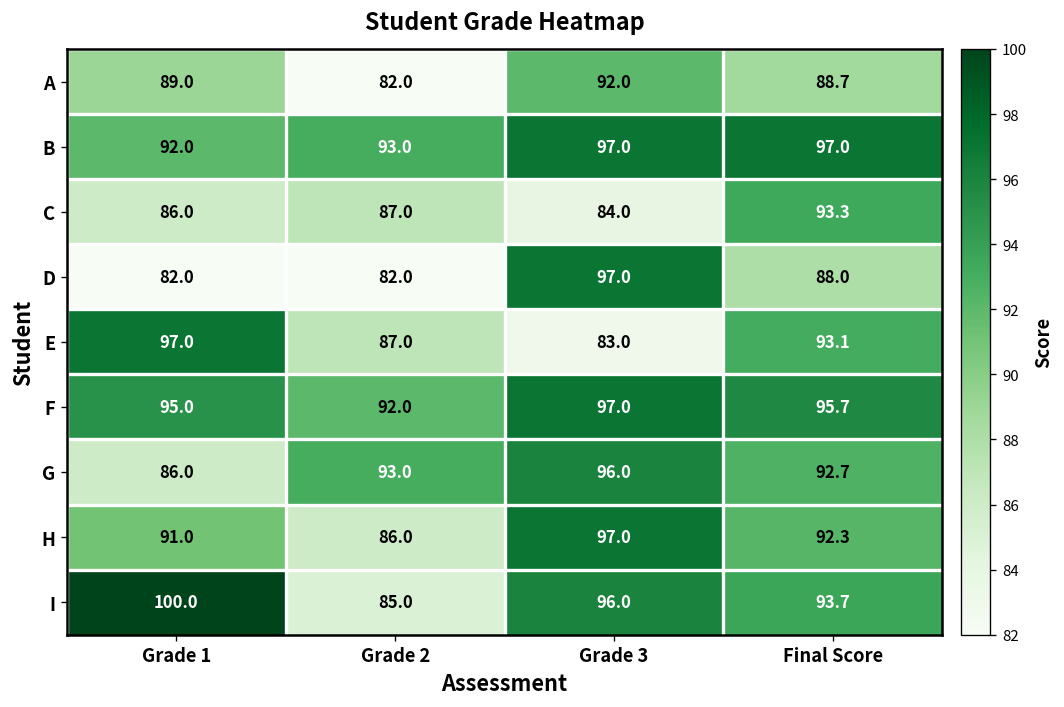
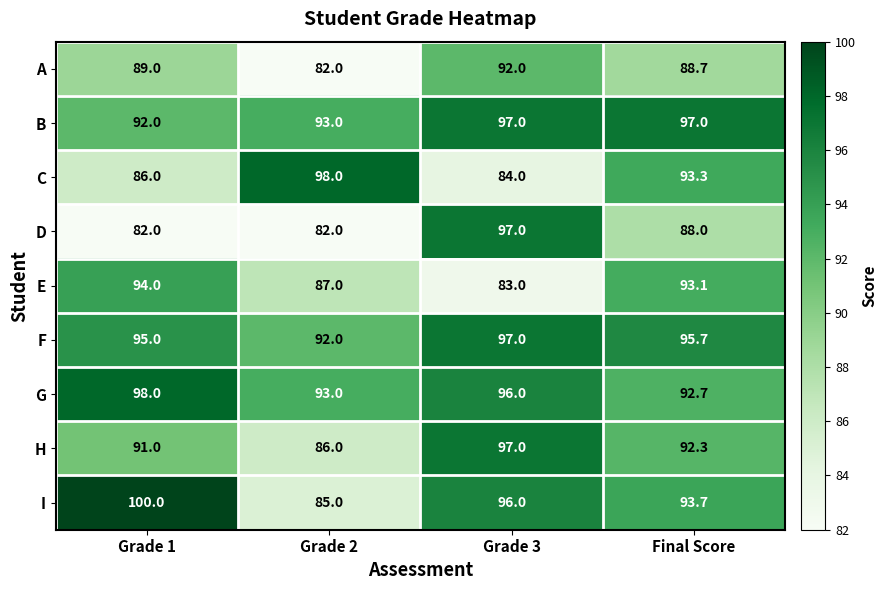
C, Grade 2: 87.0 -> 98.0
E, Grade 1: 97.0 -> 94.0
G, Grade 1: 86.0 -> 98.0
